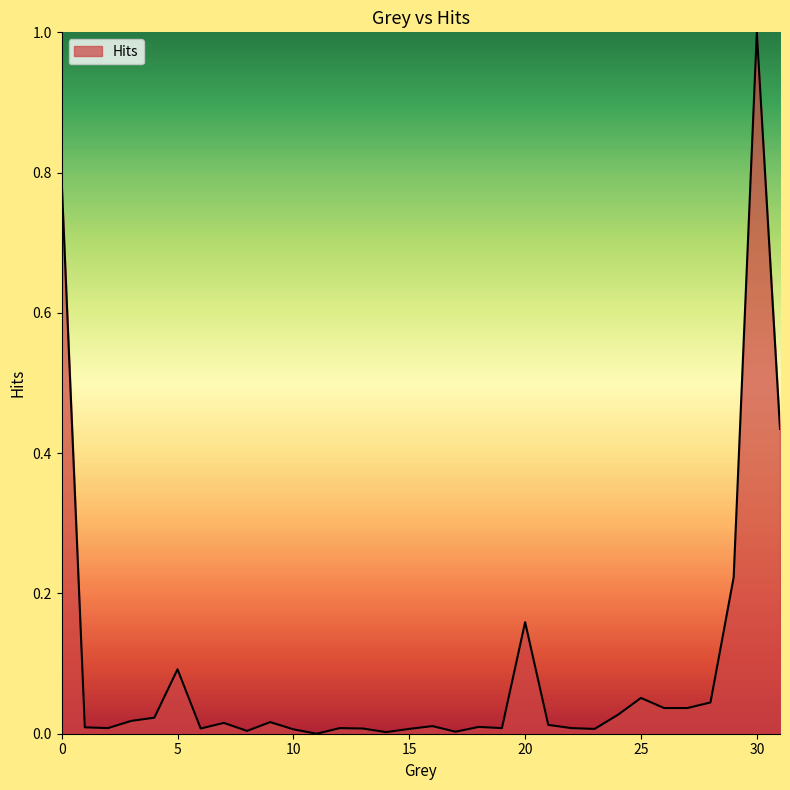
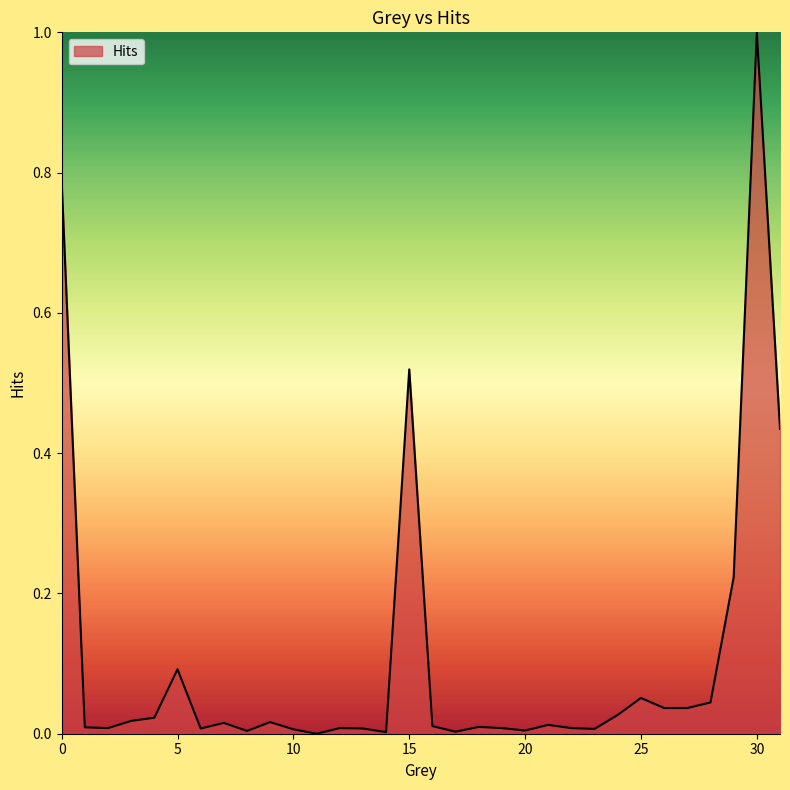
15: 0.01 -> 0.52
20: 0.16 -> 0.00
